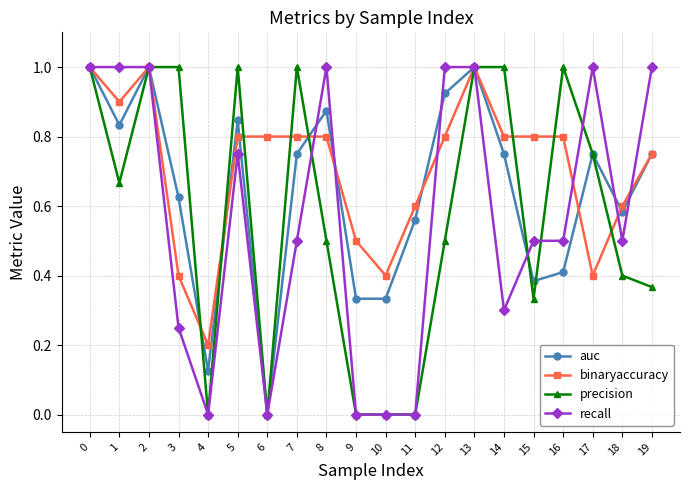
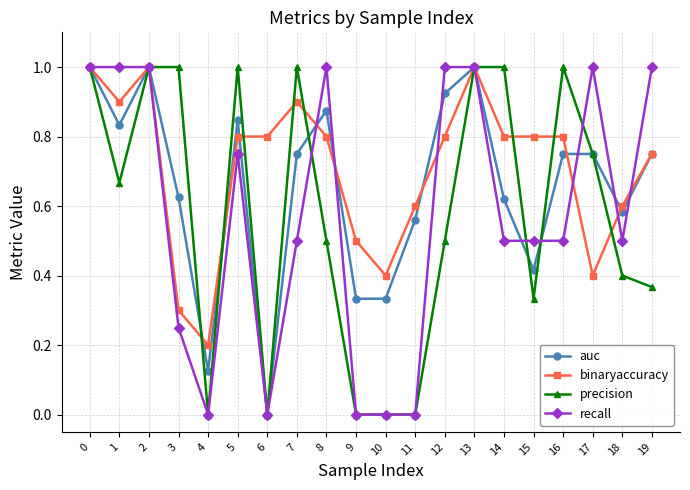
binaryaccuracy, 3: 0.4 -> 0.3
binaryaccuracy, 7: 0.8 -> 0.9
auc, 14: 0.75 -> 0.62
recall, 14: 0.3 -> 0.5
auc, 15: 0.38 -> 0.42
auc, 16: 0.41 -> 0.75
